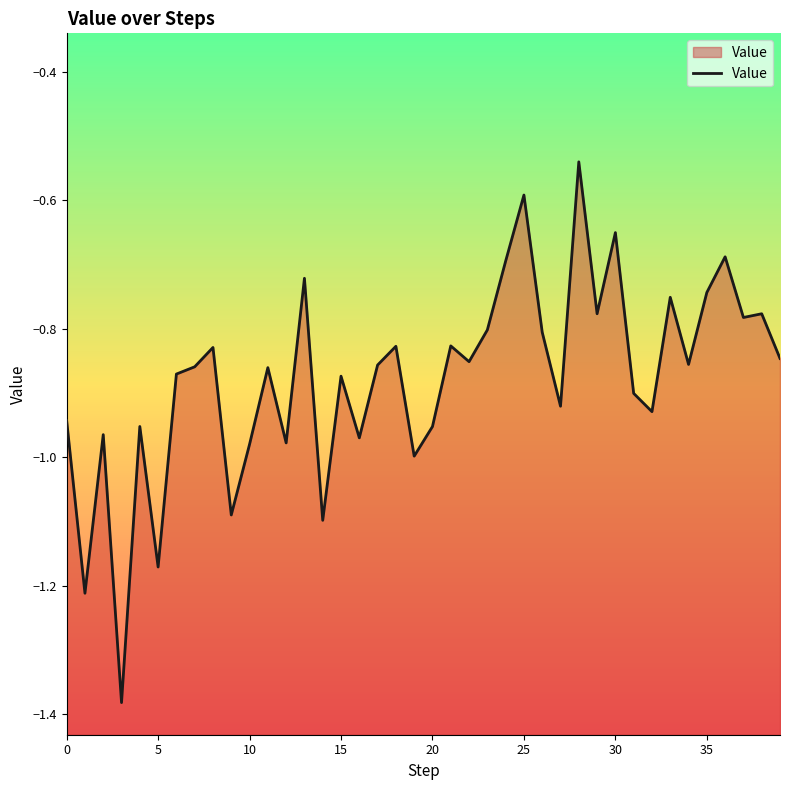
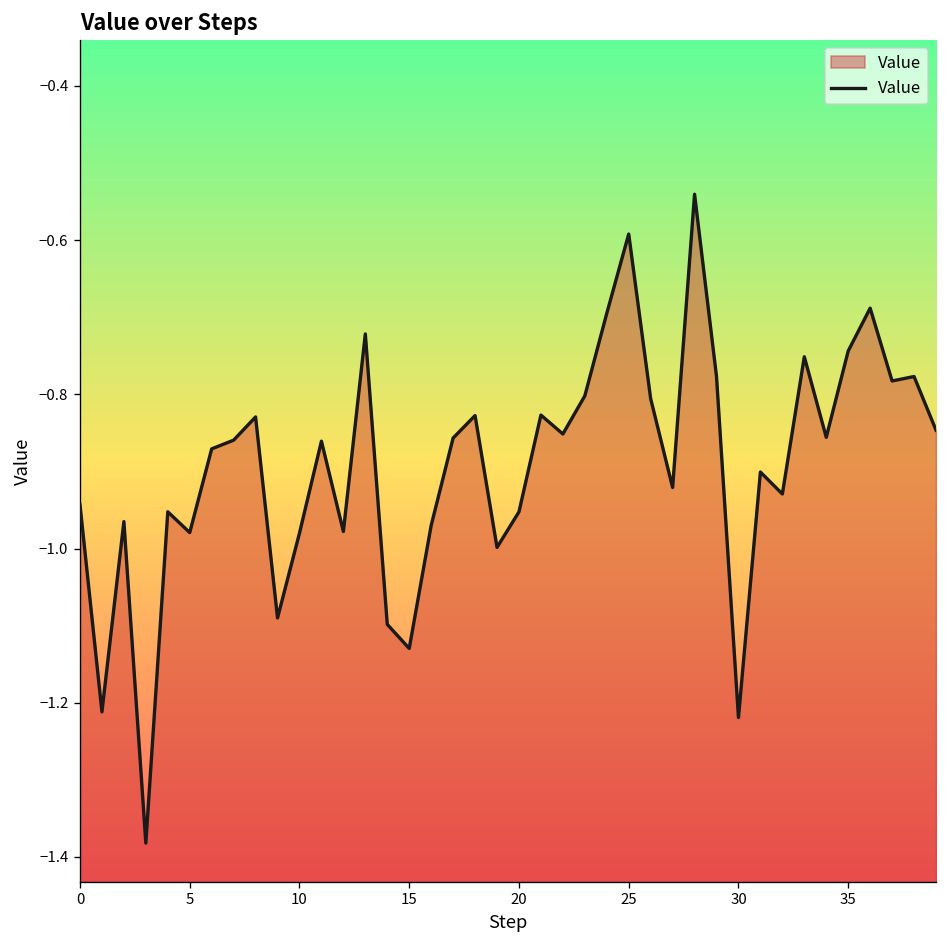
5: -1.17 -> -0.98
15: -0.87 -> -1.13
30: -0.65 -> -1.22
